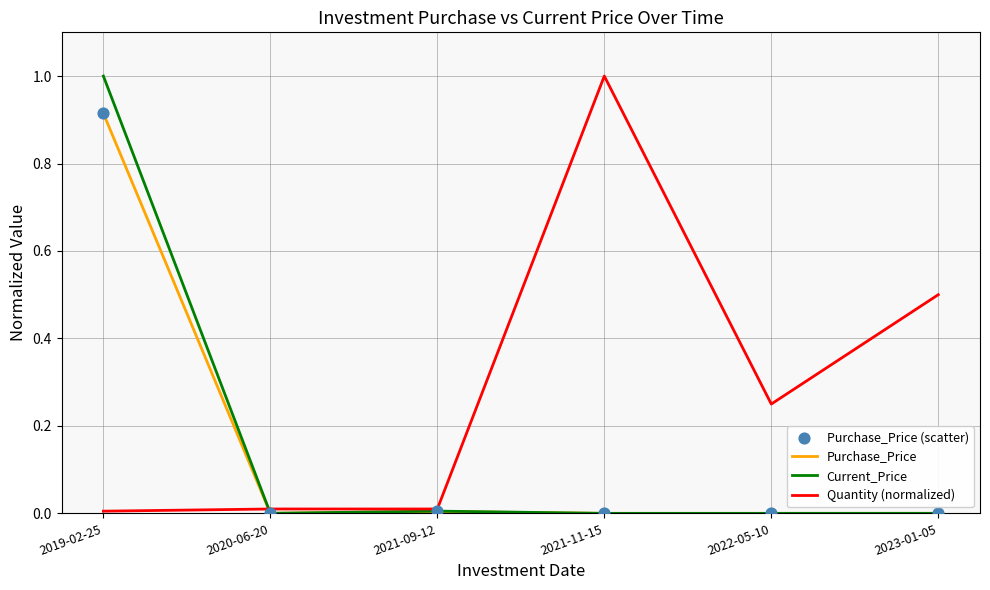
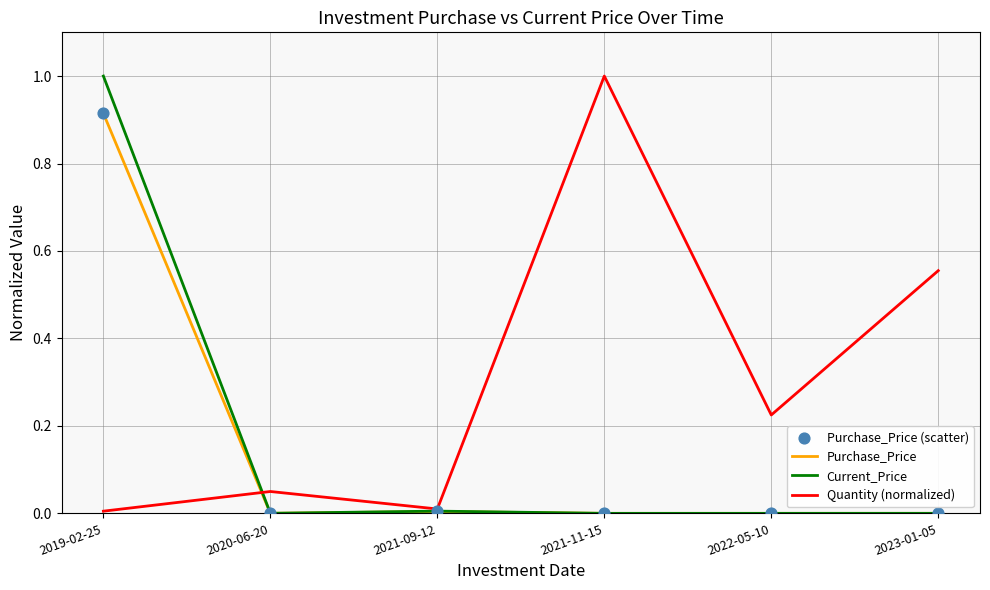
Quantity (normalized), 2020-06-20: 0.01 -> 0.05
Quantity (normalized), 2022-05-10: 0.25 -> 0.23
Quantity (normalized), 2023-01-05: 0.50 -> 0.56
